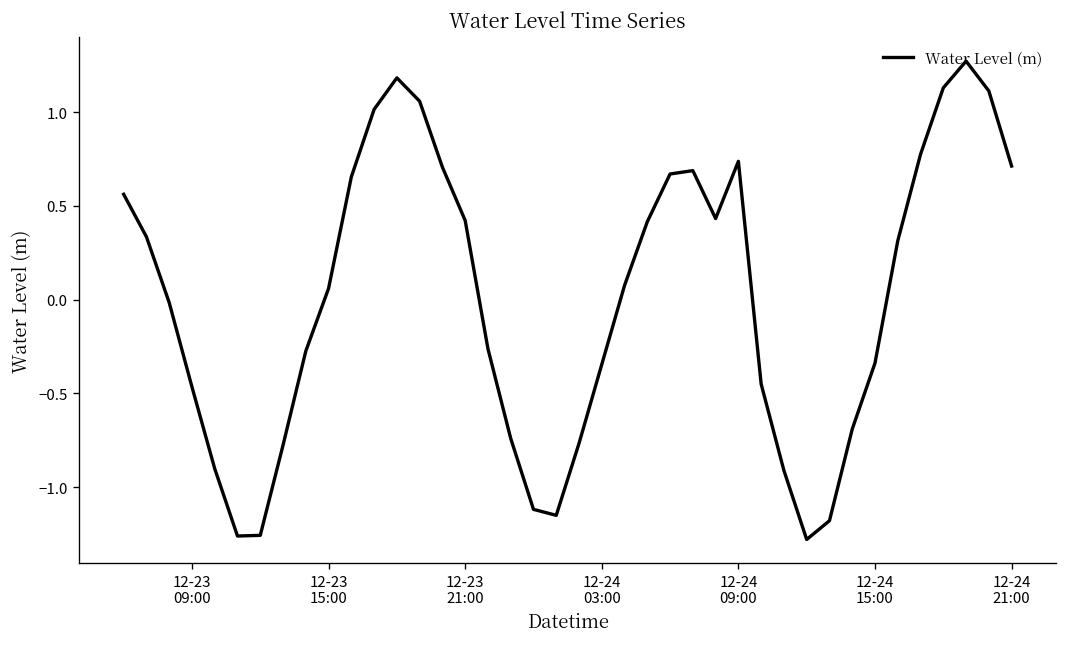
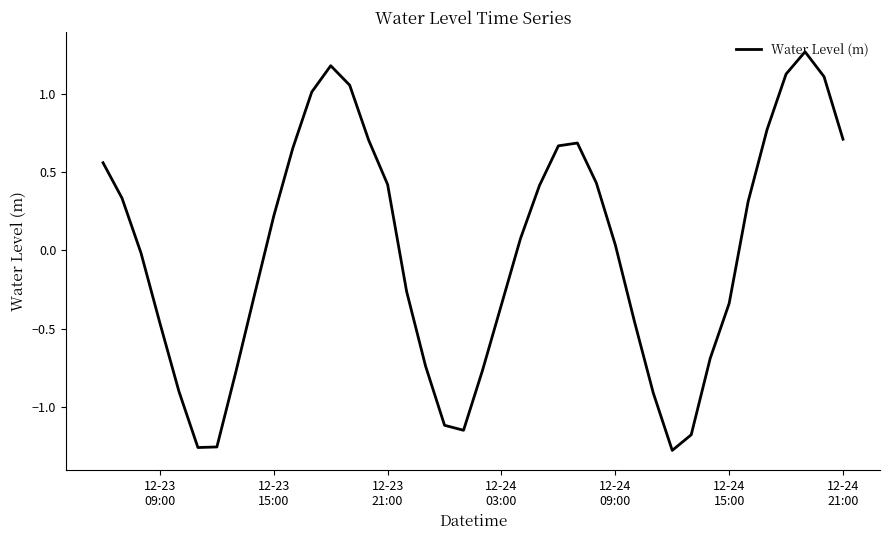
12-23 15:00: 0.06 -> 0.22
12-24 09:00: 0.74 -> 0.04
